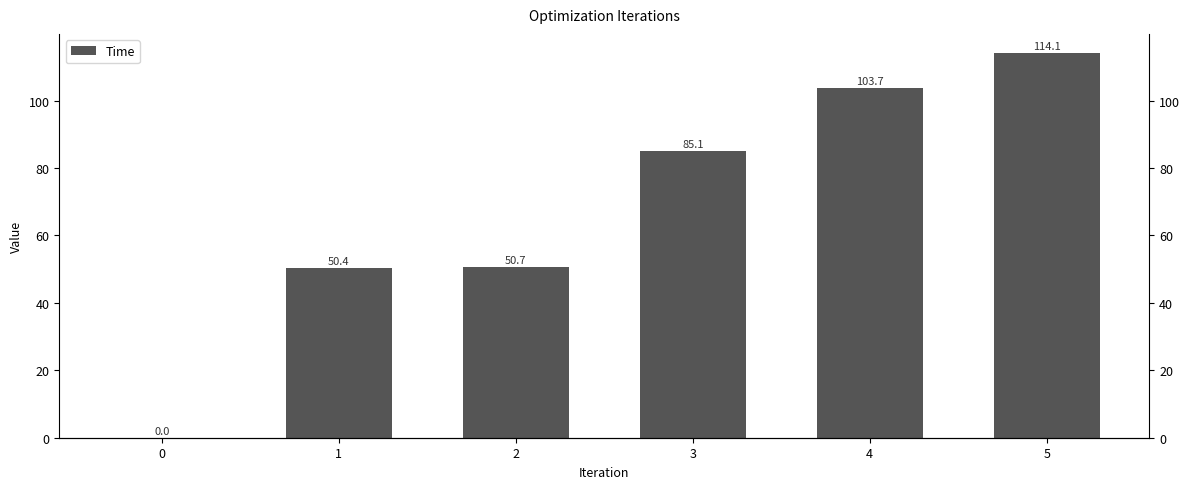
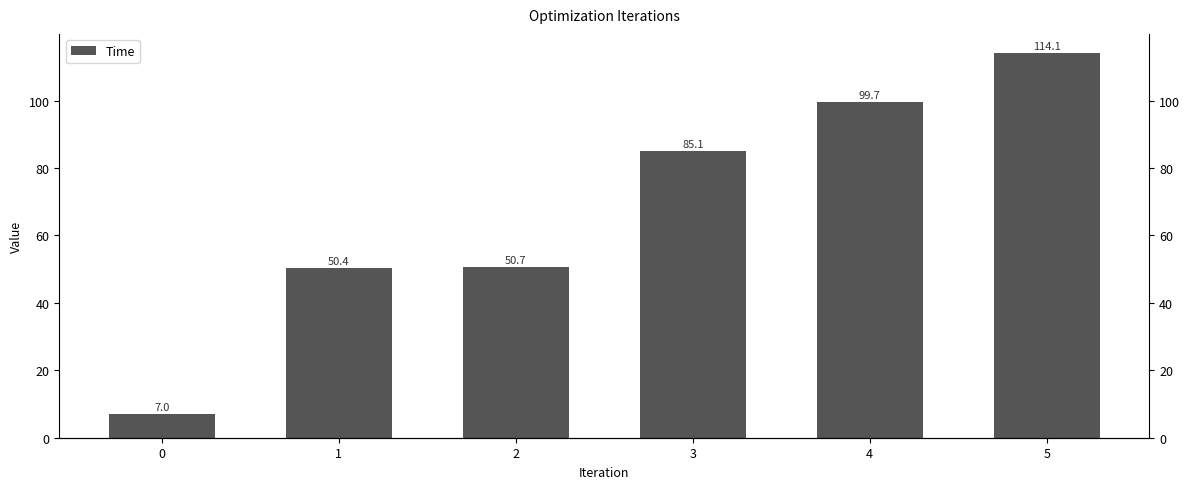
0: 0.0 -> 7.0
4: 103.7 -> 99.7
